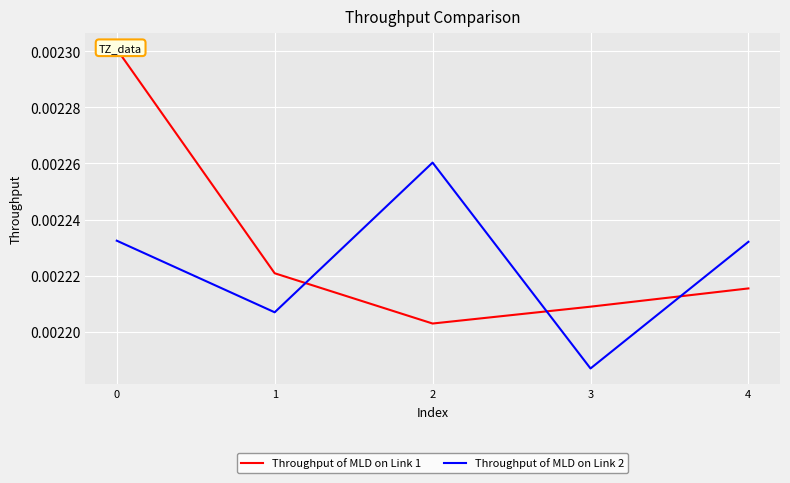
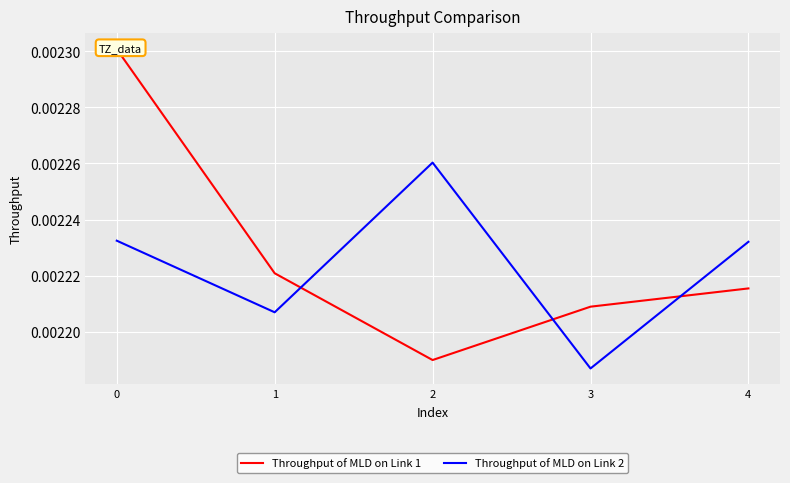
Throughput of MLD on Link 1, 2: 0.002203 -> 0.002190
